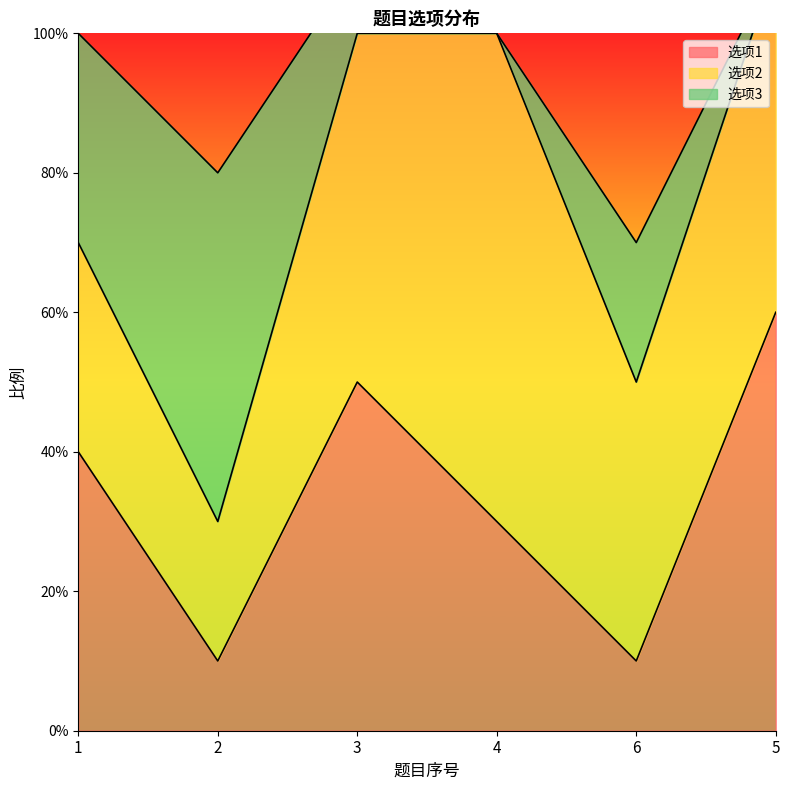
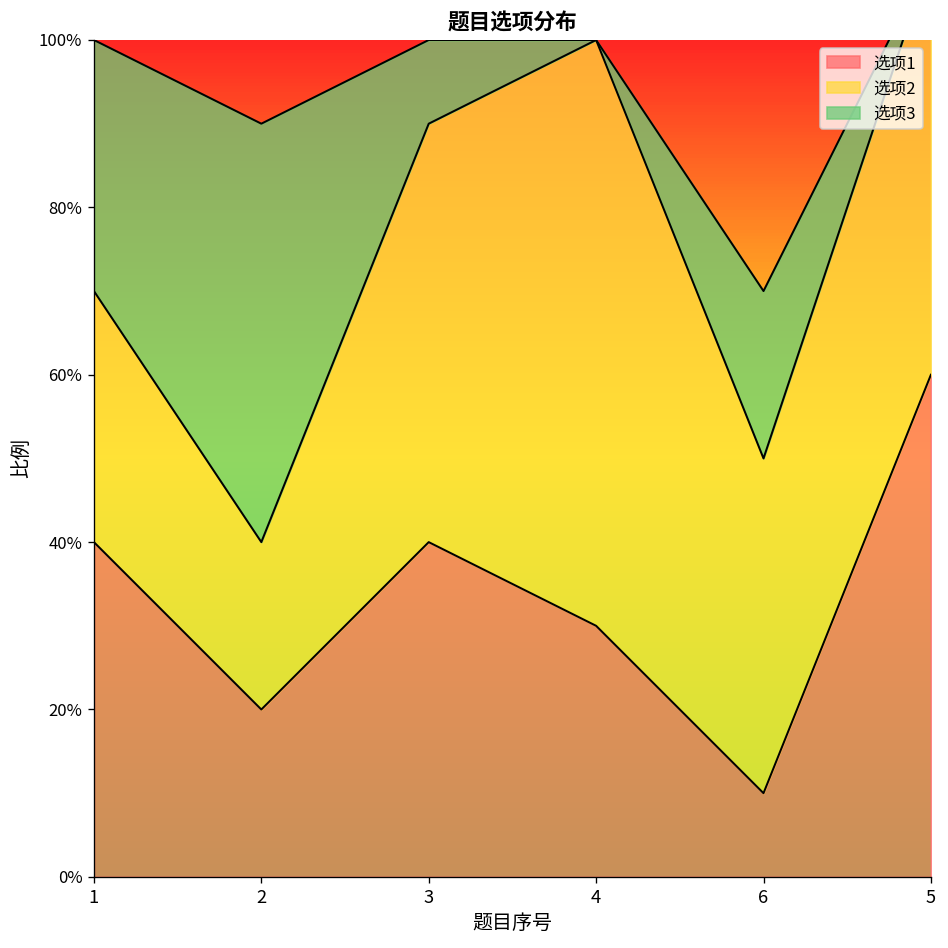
选项1, 2: 10% -> 20%
选项1, 3: 50% -> 40%
